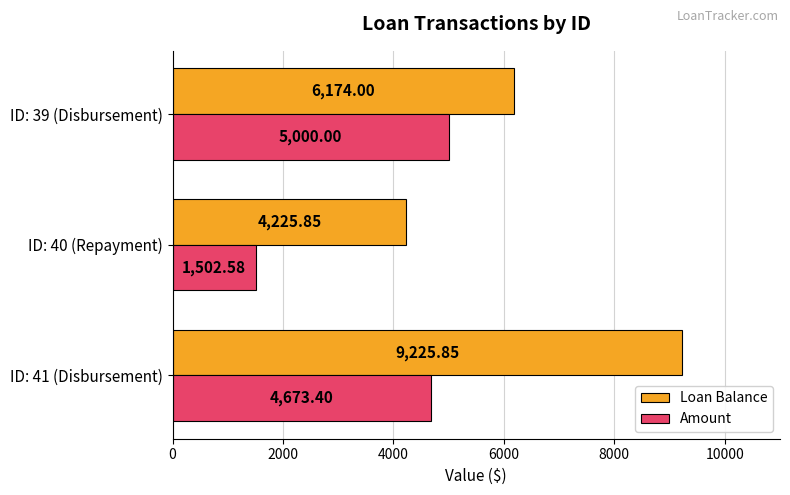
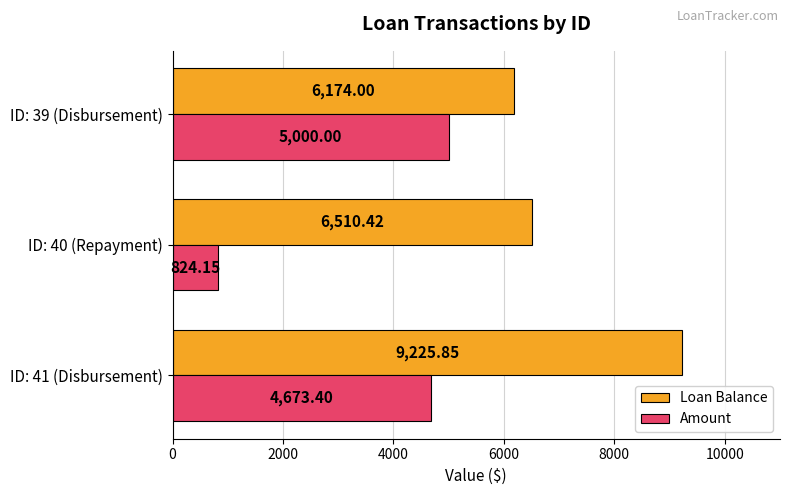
Loan Balance, ID: 40 (Repayment): 4,225.85 -> 6,510.42
Amount, ID: 40 (Repayment): 1,502.58 -> 824.15
